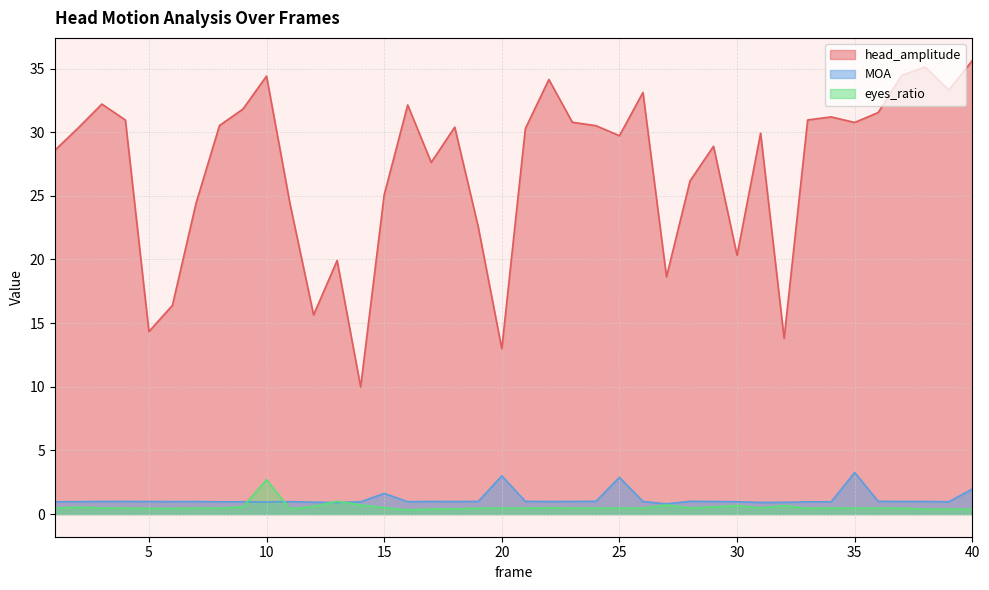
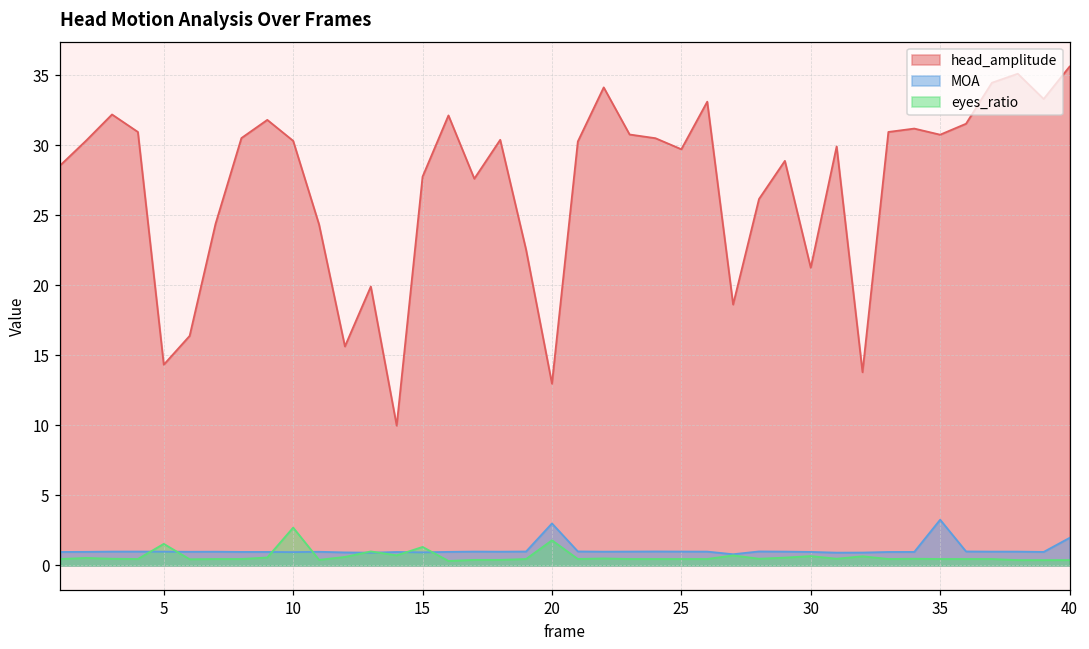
eyes_ratio, 5: 0.4 -> 1.5
head_amplitude, 10: 34.4 -> 30.3
head_amplitude, 15: 25.1 -> 27.8
MOA, 15: 1.6 -> 0.9
eyes_ratio, 15: 0.5 -> 1.3
eyes_ratio, 20: 0.5 -> 1.8
MOA, 25: 2.9 -> 1.0
head_amplitude, 30: 20.3 -> 21.3
